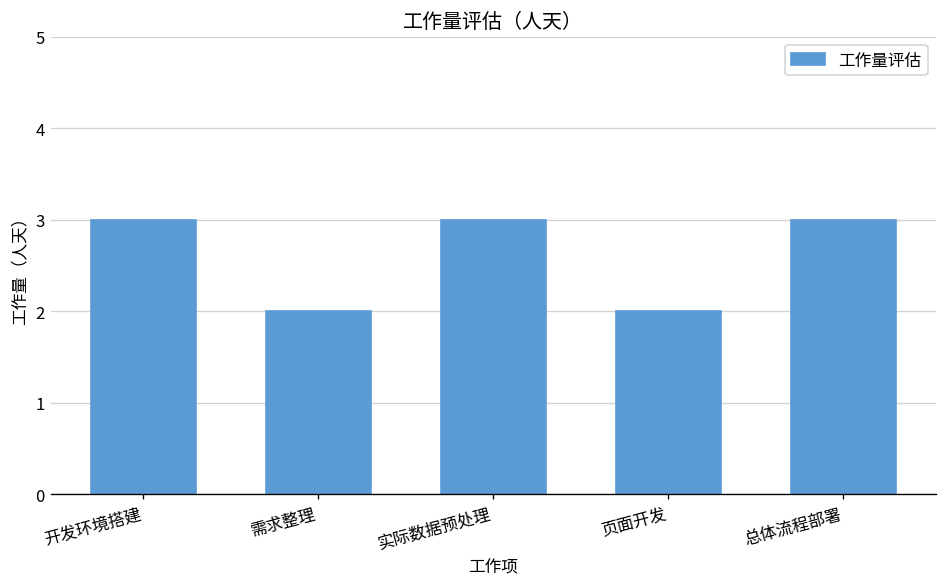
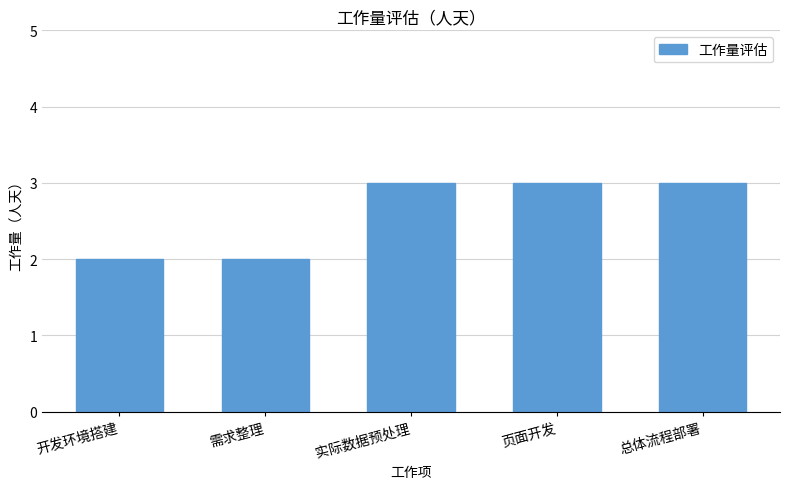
开发环境搭建: 3 -> 2
页面开发: 2 -> 3
